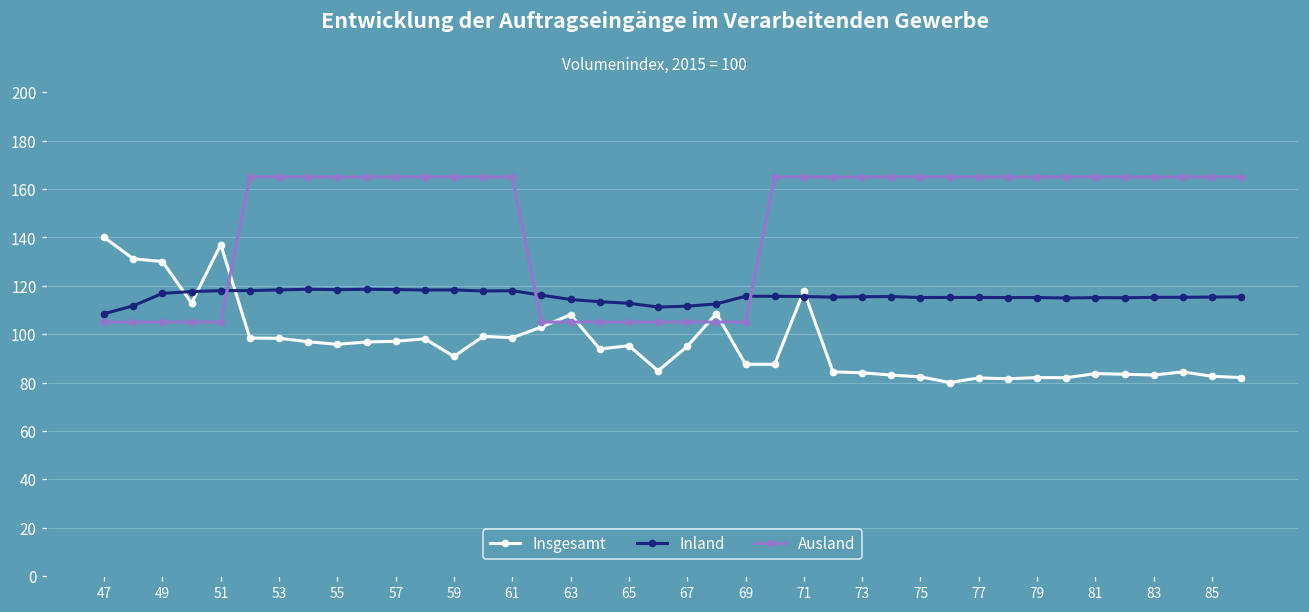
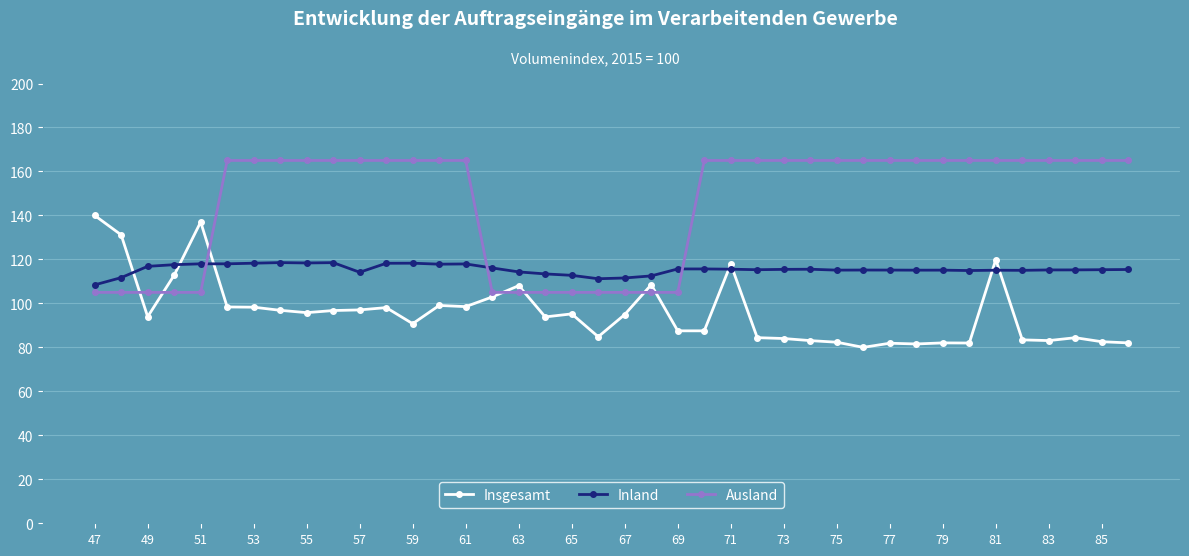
Insgesamt, 49: 130 -> 94
Inland, 57: 118 -> 114
Insgesamt, 81: 84 -> 120
